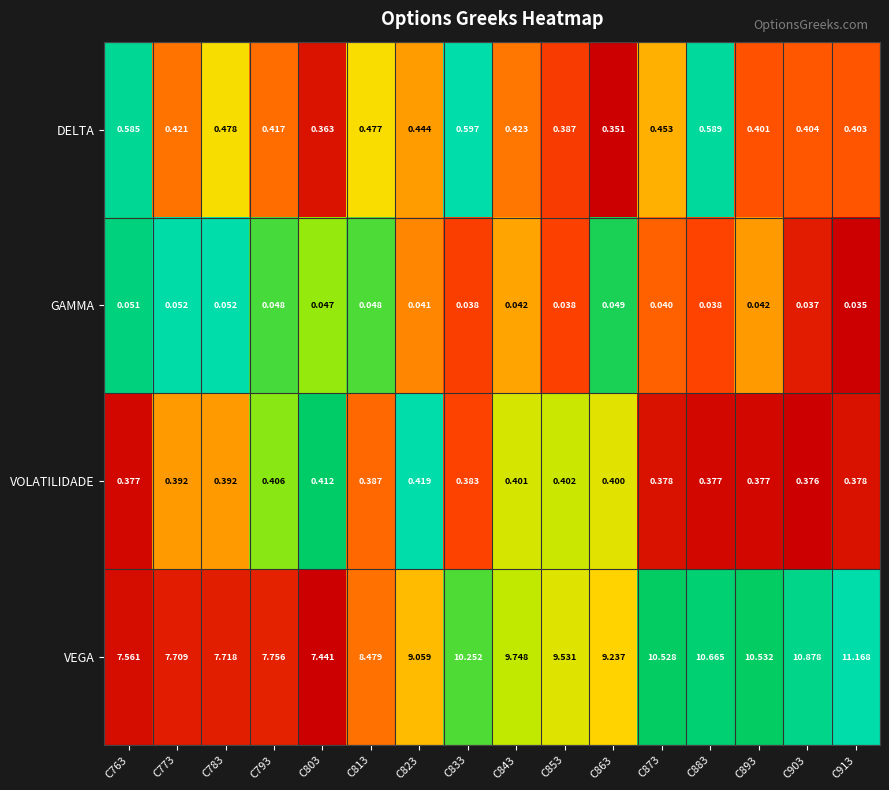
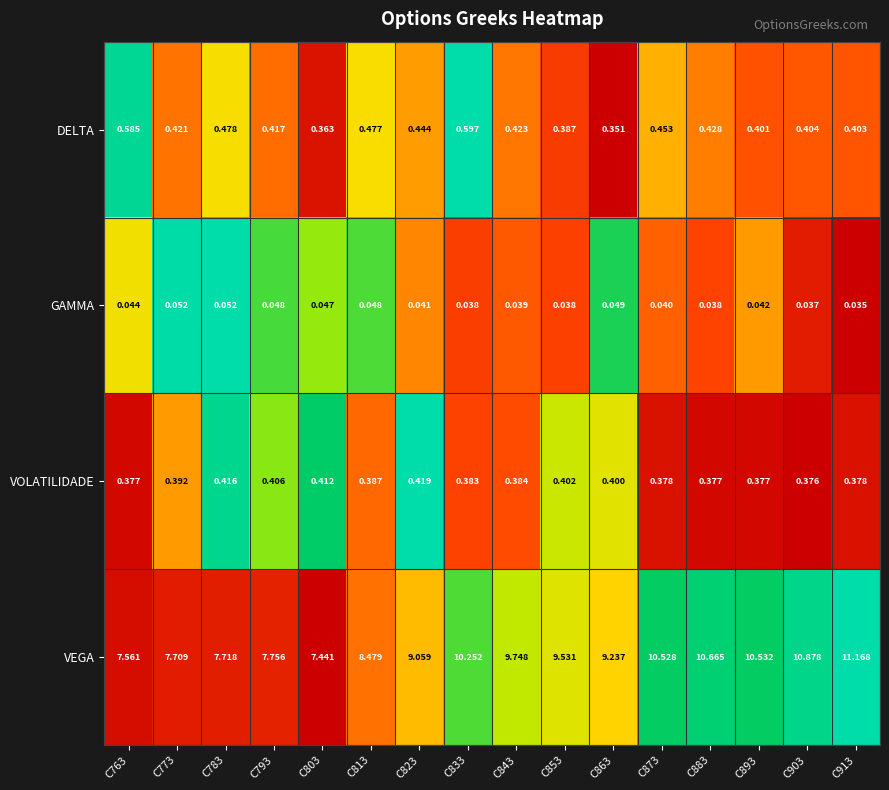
DELTA, C883: 0.589 -> 0.428
GAMMA, C763: 0.051 -> 0.044
GAMMA, C843: 0.042 -> 0.039
VOLATILIDADE, C783: 0.392 -> 0.416
VOLATILIDADE, C843: 0.401 -> 0.384
